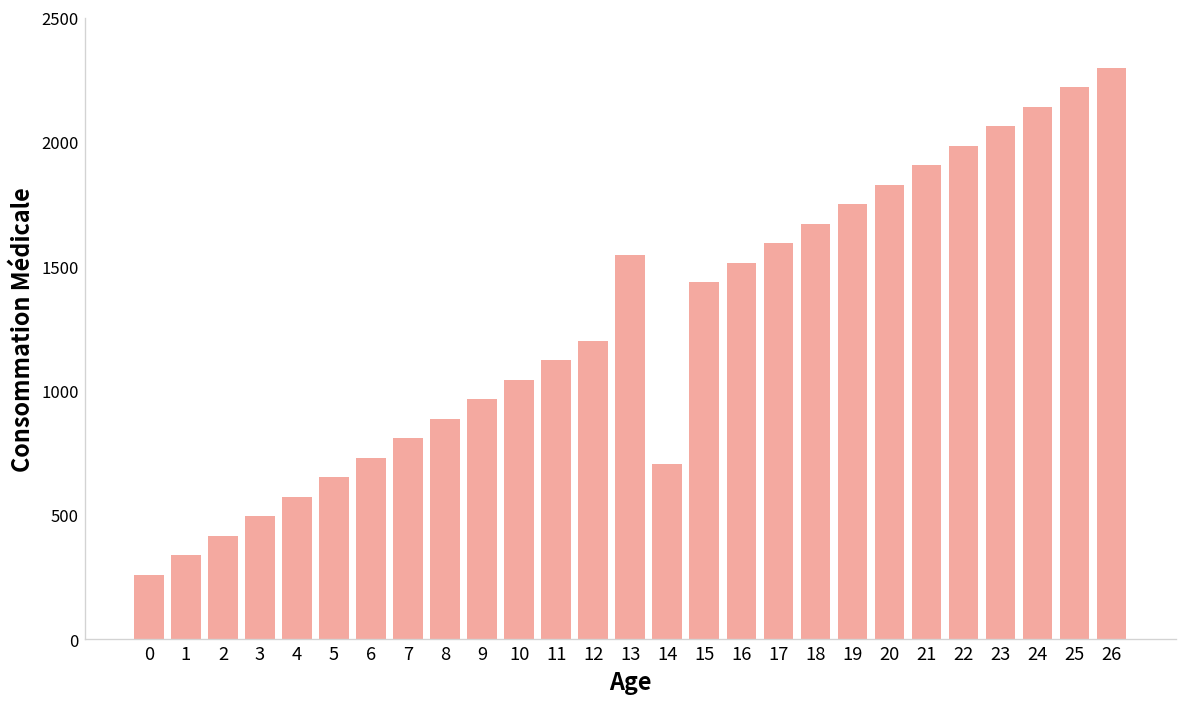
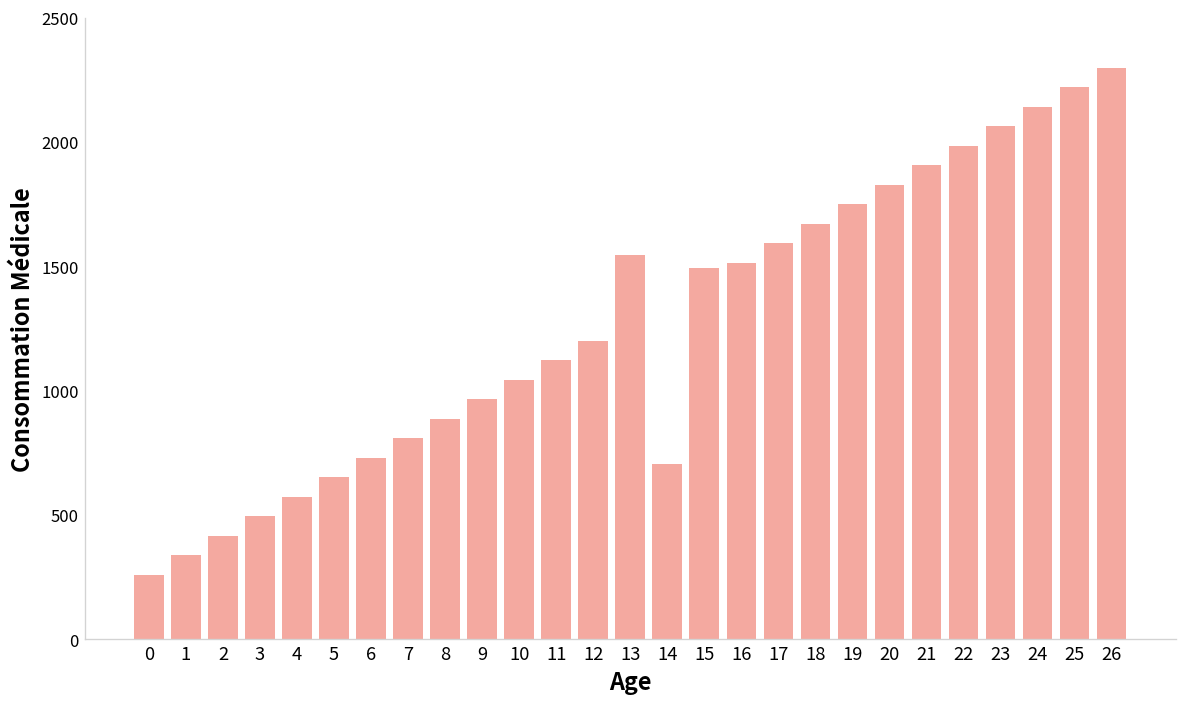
15: 1440 -> 1490
